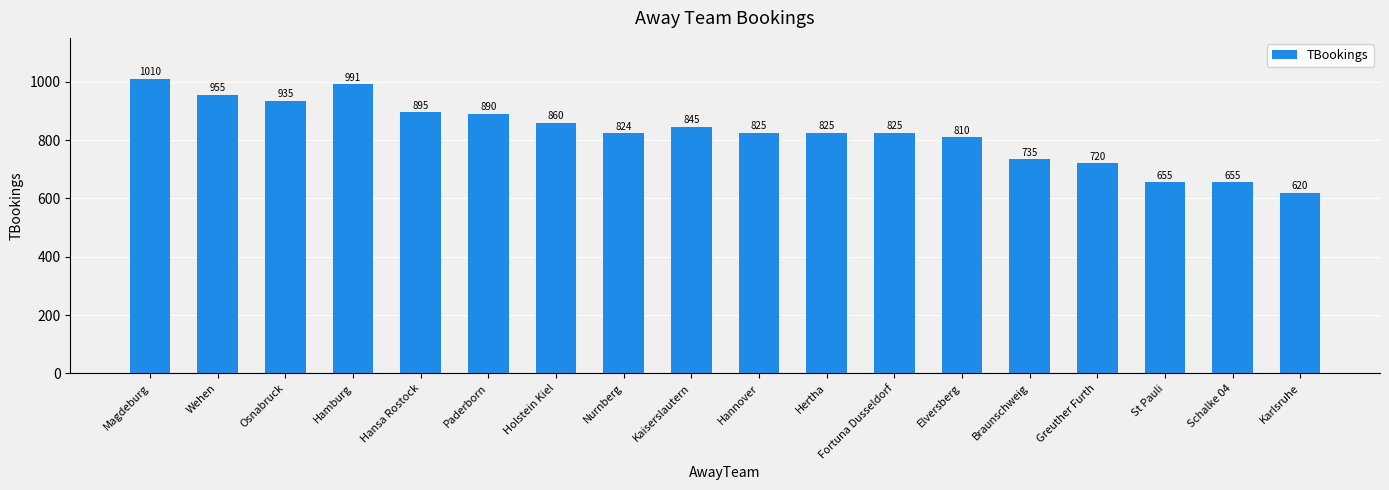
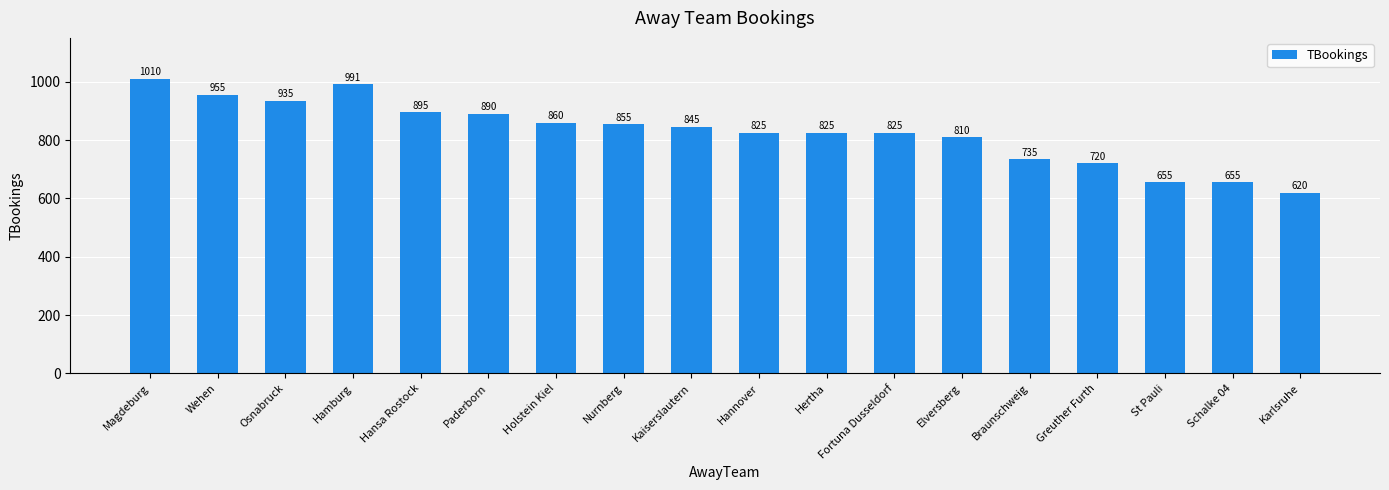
Nurnberg: 824 -> 855
